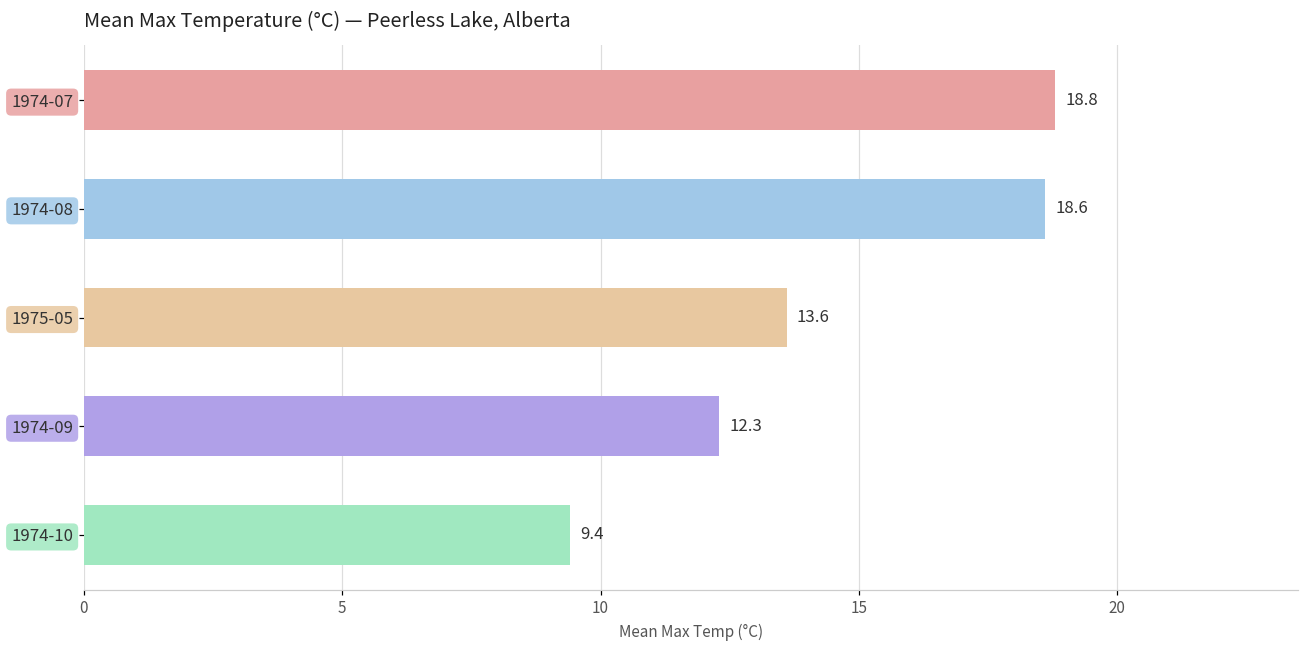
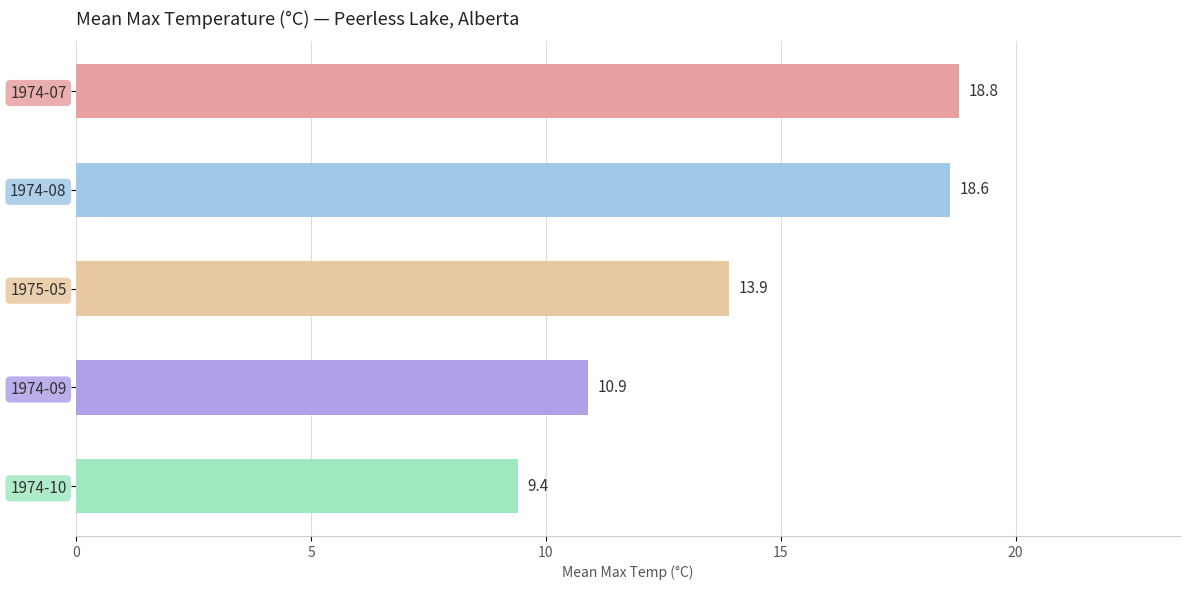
1975-05: 13.6 -> 13.9
1974-09: 12.3 -> 10.9
